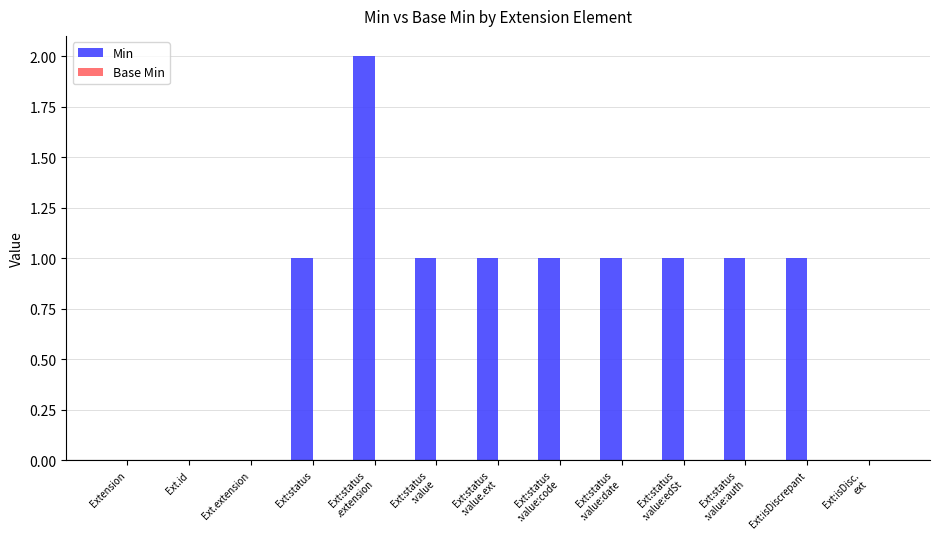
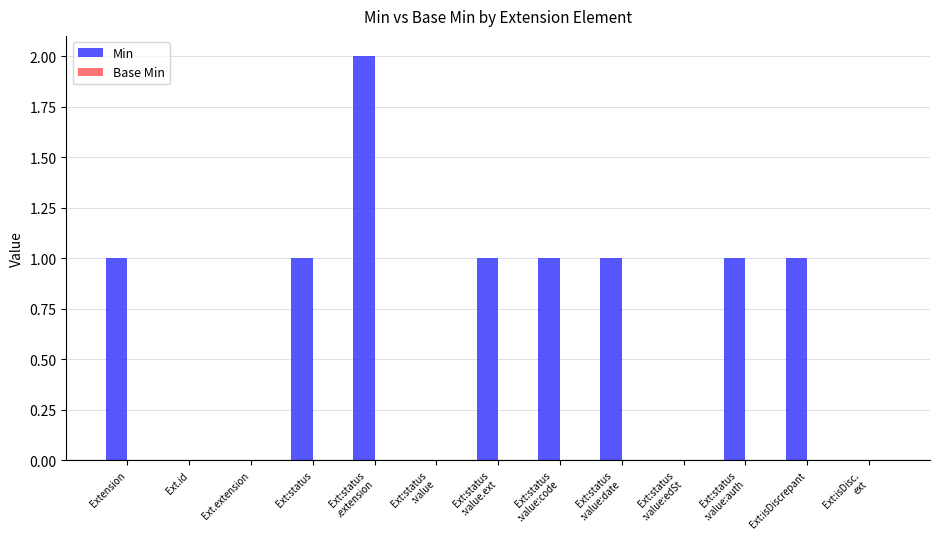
Min, Extension: 0 -> 1
Min, Ext:status :value: 1 -> 0
Min, Ext:status :value:edSt: 1 -> 0
